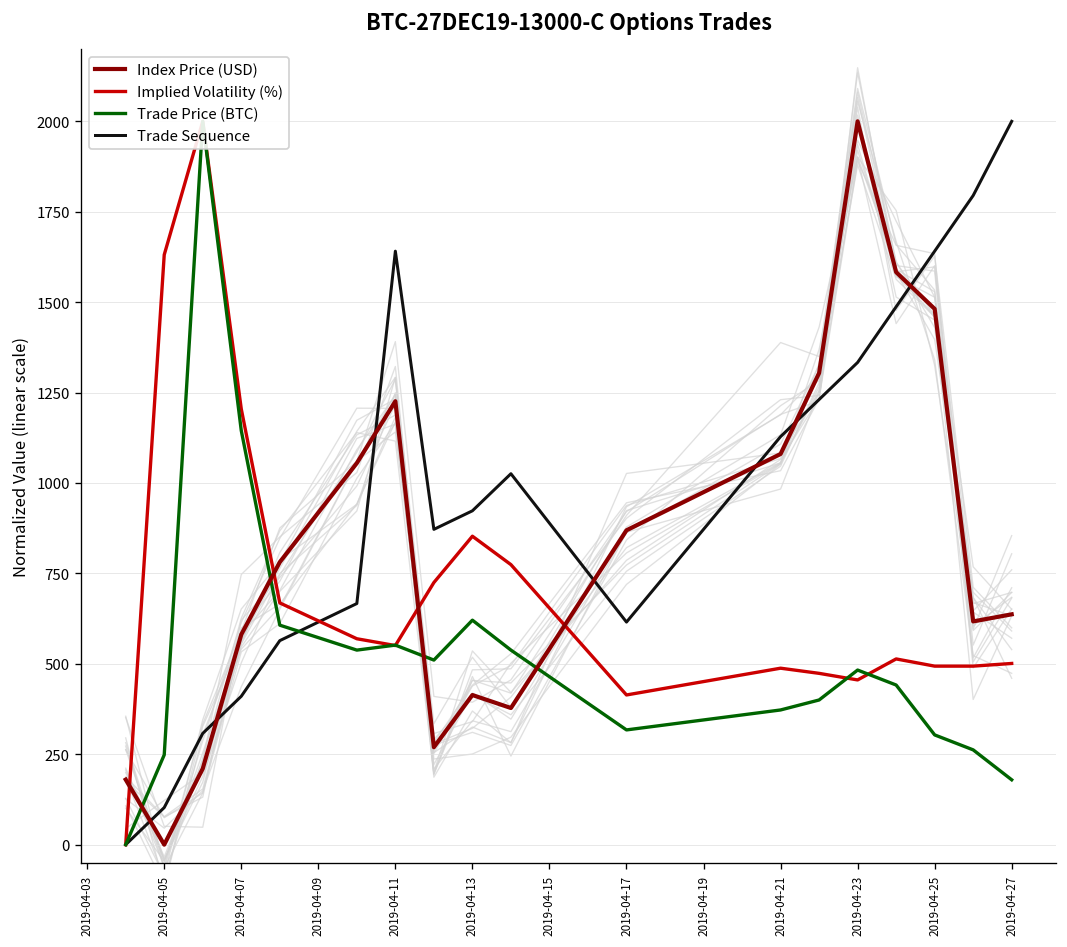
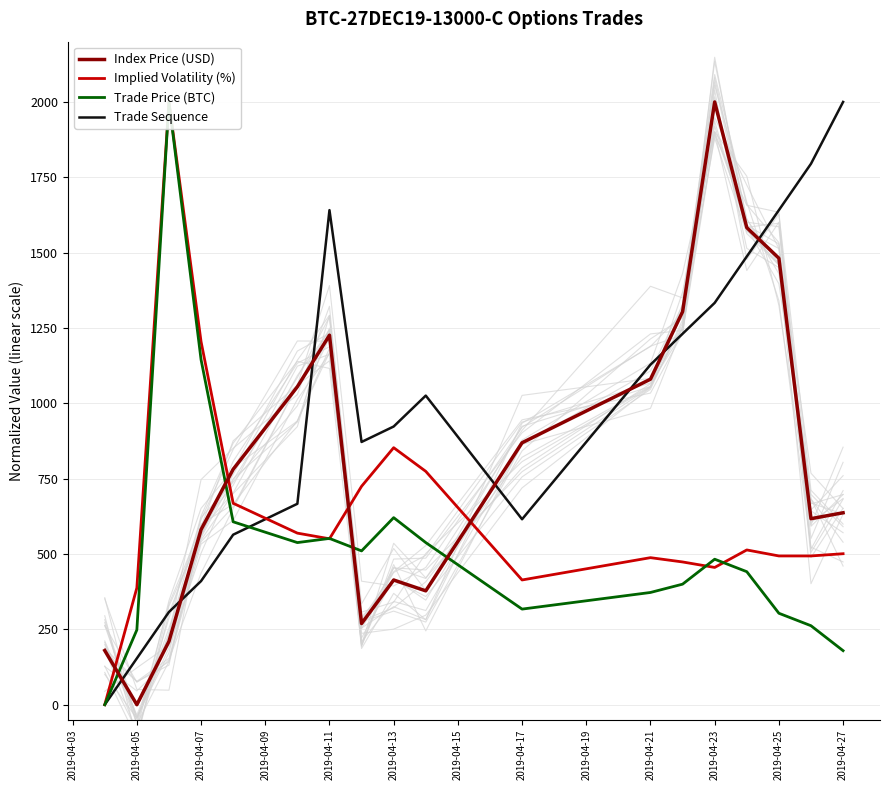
Implied Volatility (%), 2019-04-05: 1630 -> 390
Trade Sequence, 2019-04-05: 100 -> 150
